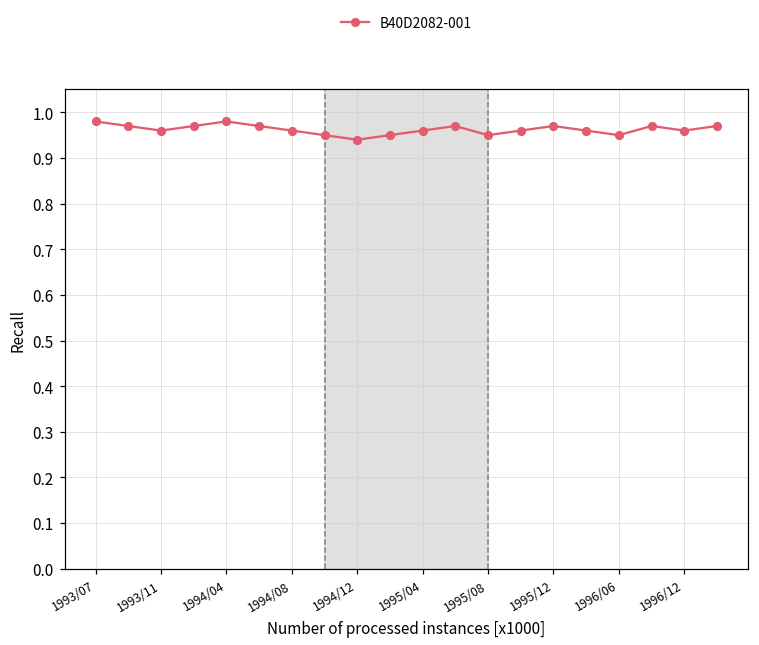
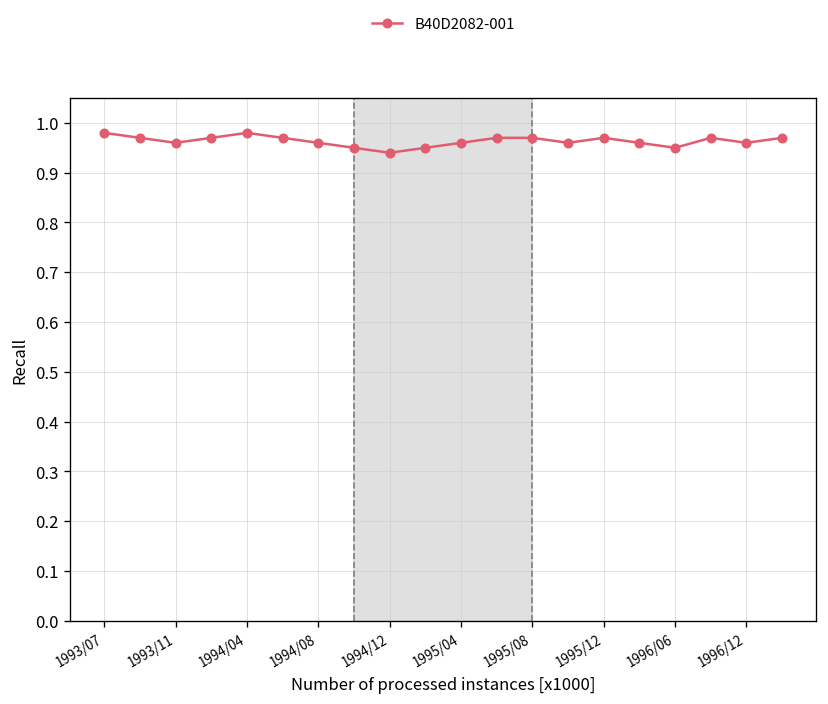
1995/08: 0.95 -> 0.97
